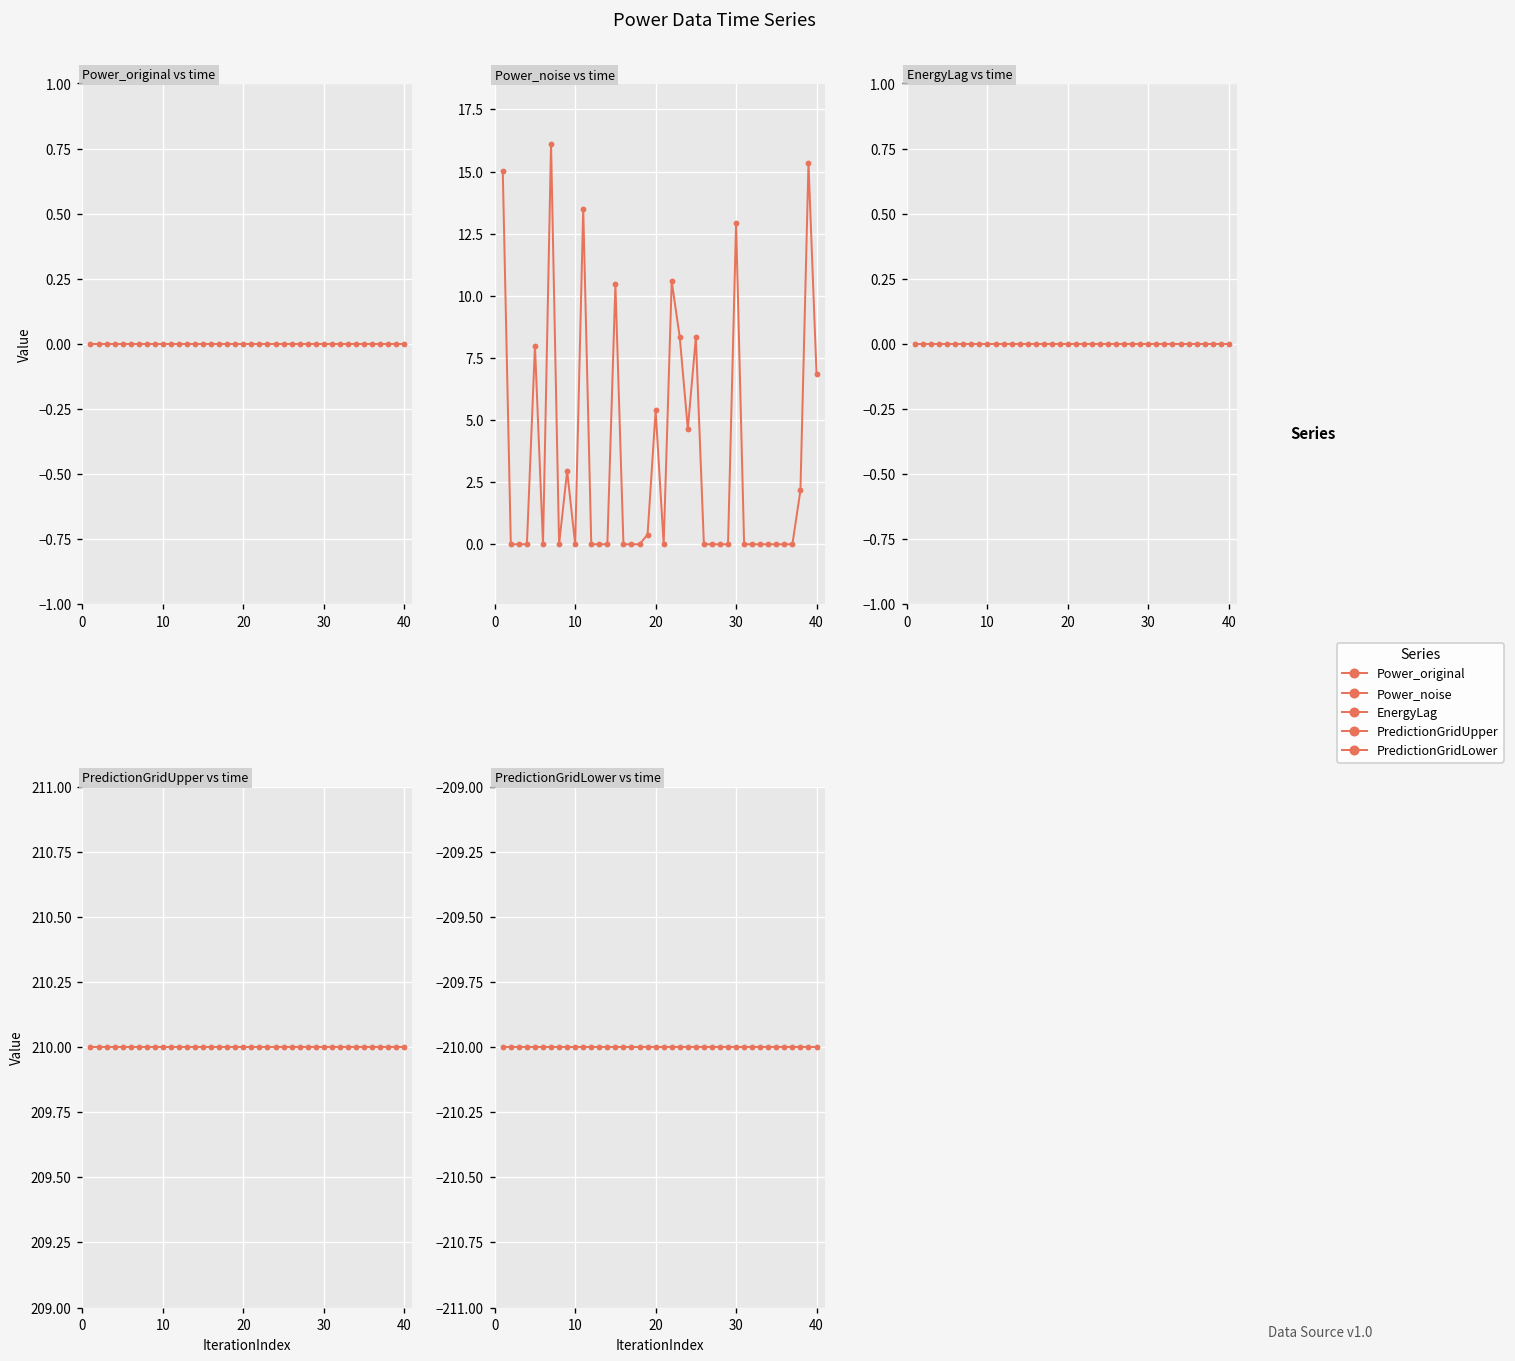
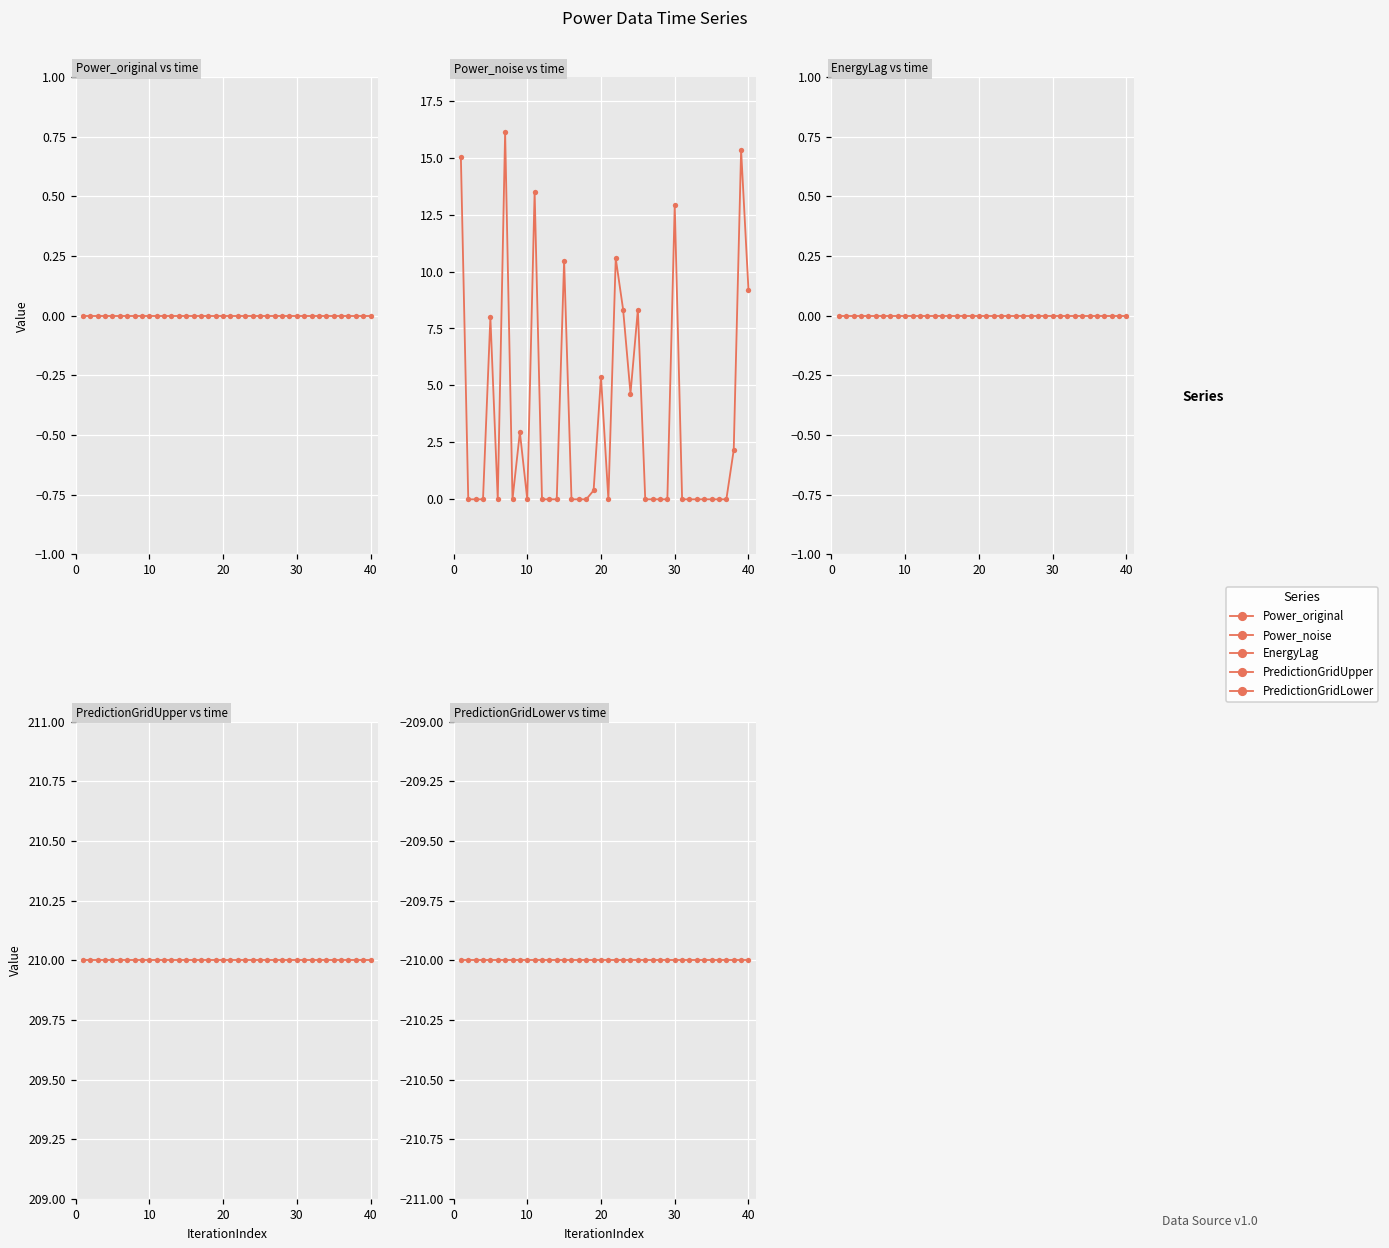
Power_noise vs time, 40: 6.9 -> 9.2
